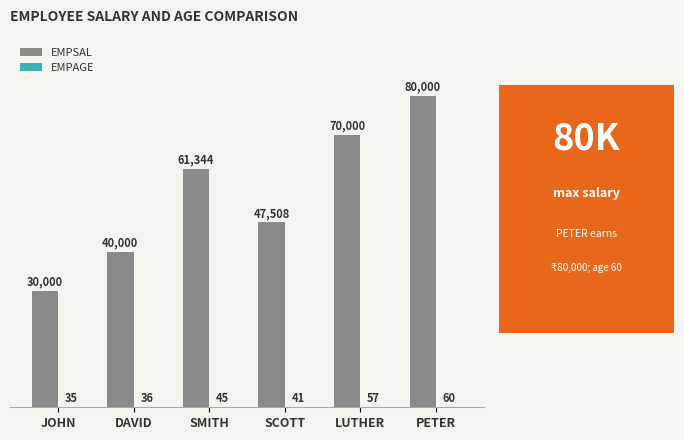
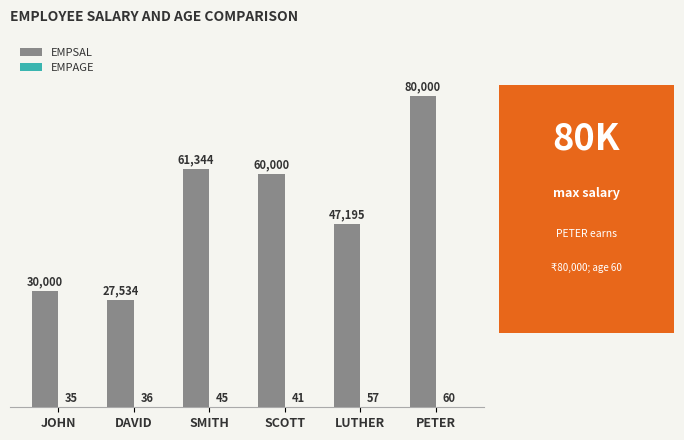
EMPSAL, DAVID: 40,000 -> 27,534
EMPSAL, SCOTT: 47,508 -> 60,000
EMPSAL, LUTHER: 70,000 -> 47,195
